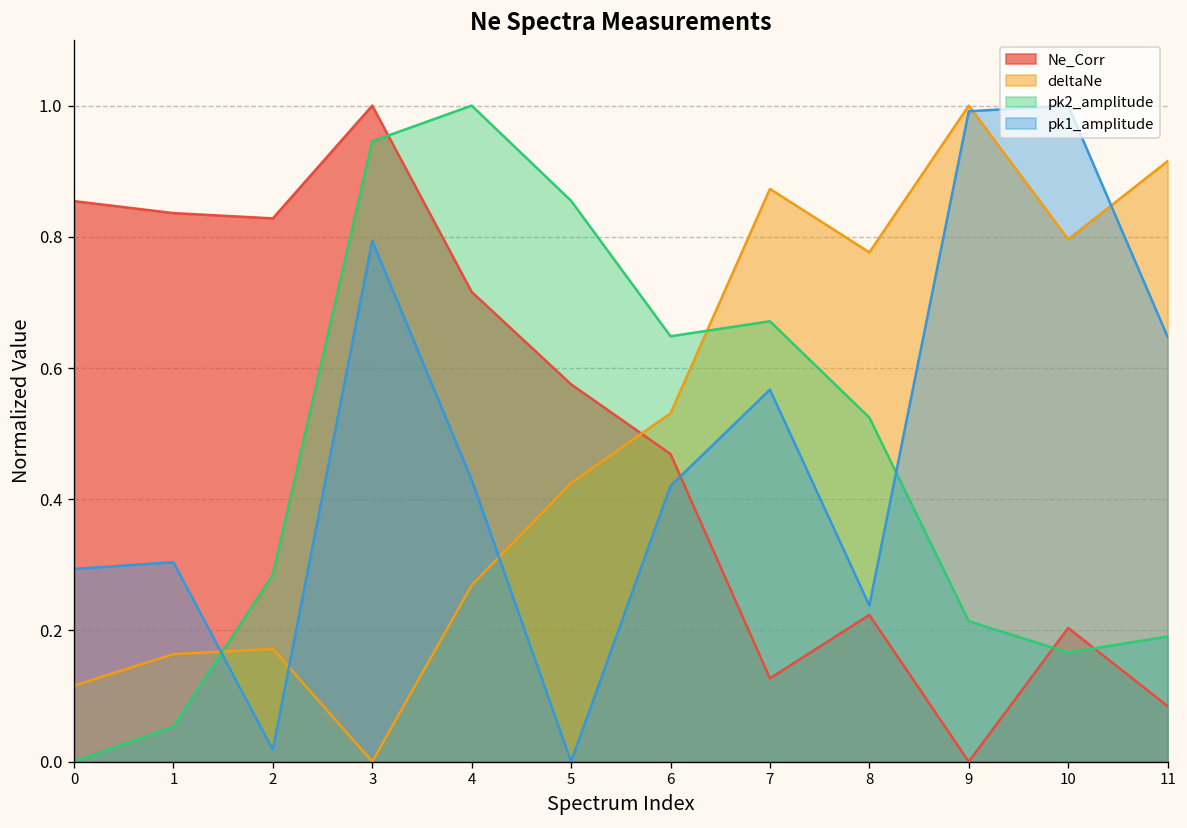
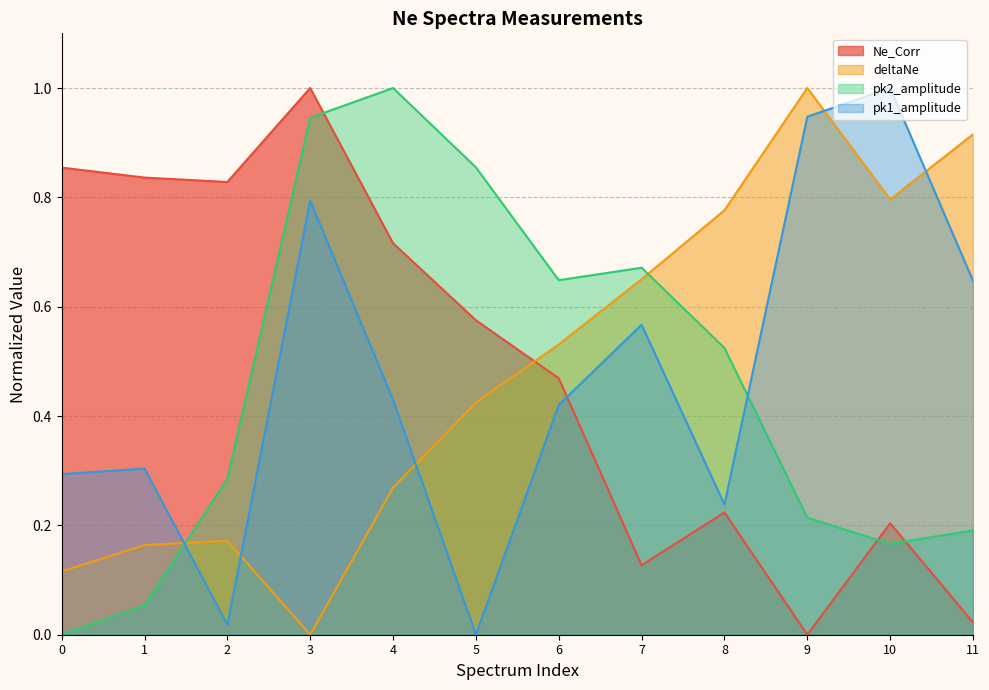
deltaNe, 7: 0.87 -> 0.65
pk1_amplitude, 9: 0.99 -> 0.95
Ne_Corr, 11: 0.08 -> 0.02
